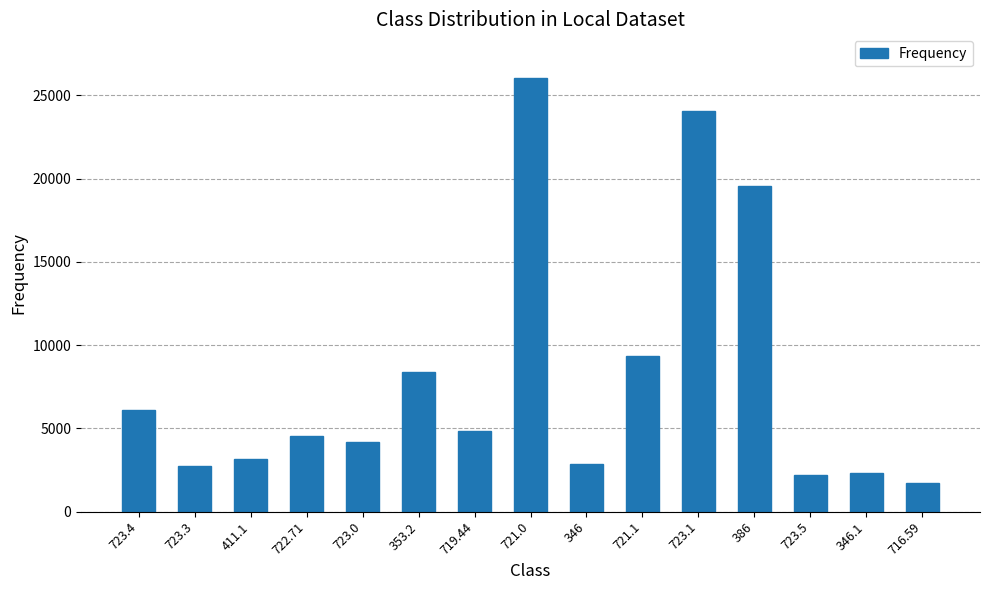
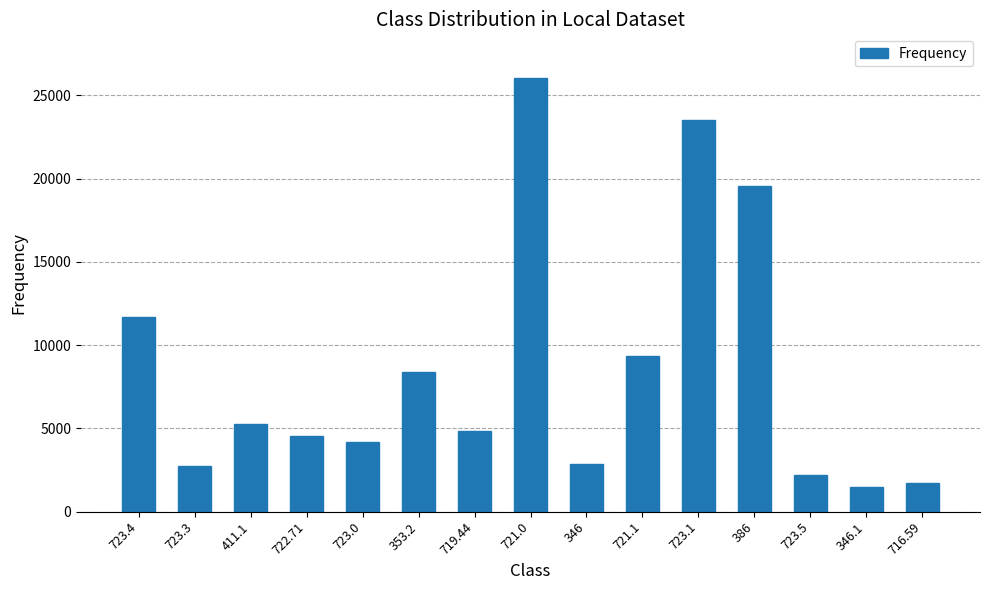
723.4: 6100 -> 11700
411.1: 3200 -> 5200
723.1: 24100 -> 23500
346.1: 2300 -> 1500
